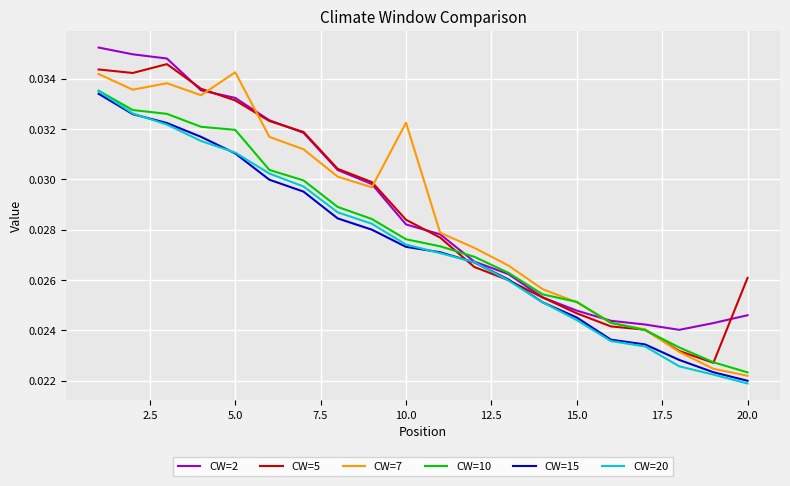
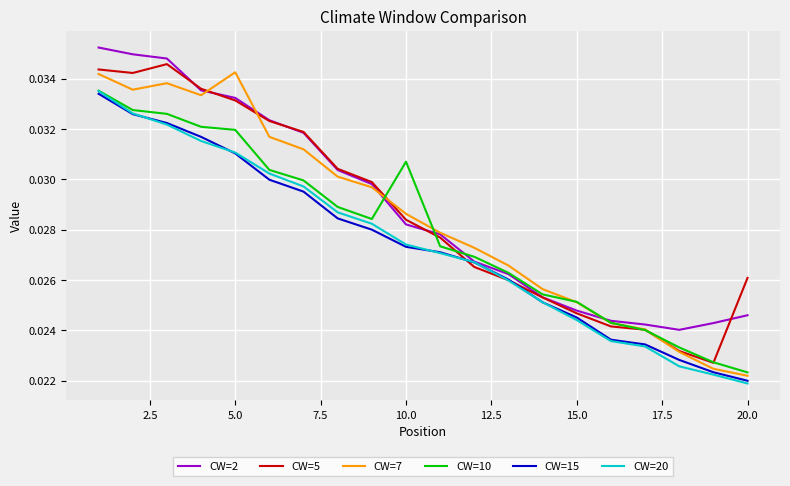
CW=7, 10.0: 0.0323 -> 0.0286
CW=10, 10.0: 0.0276 -> 0.0307
